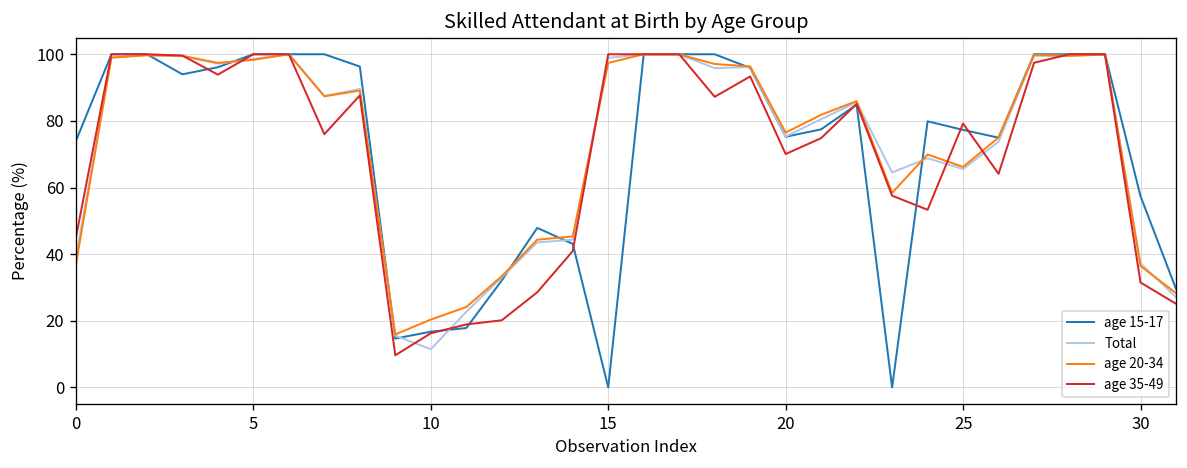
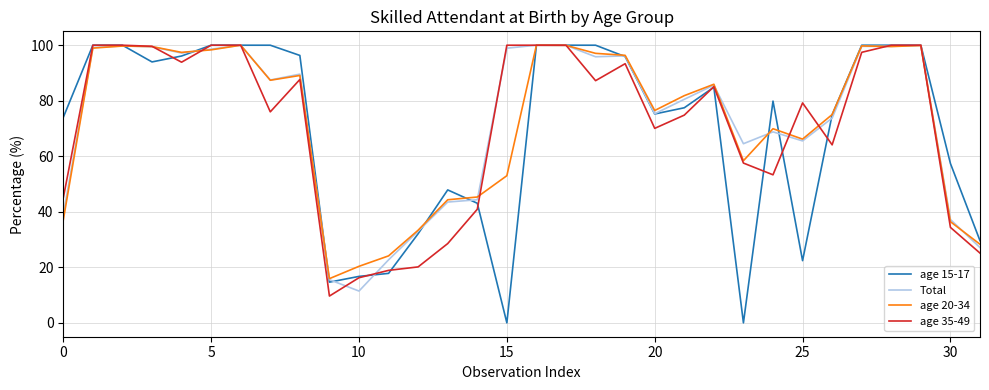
age 20-34, 15: 97 -> 53
age 15-17, 25: 77 -> 22
age 35-49, 30: 31 -> 34
